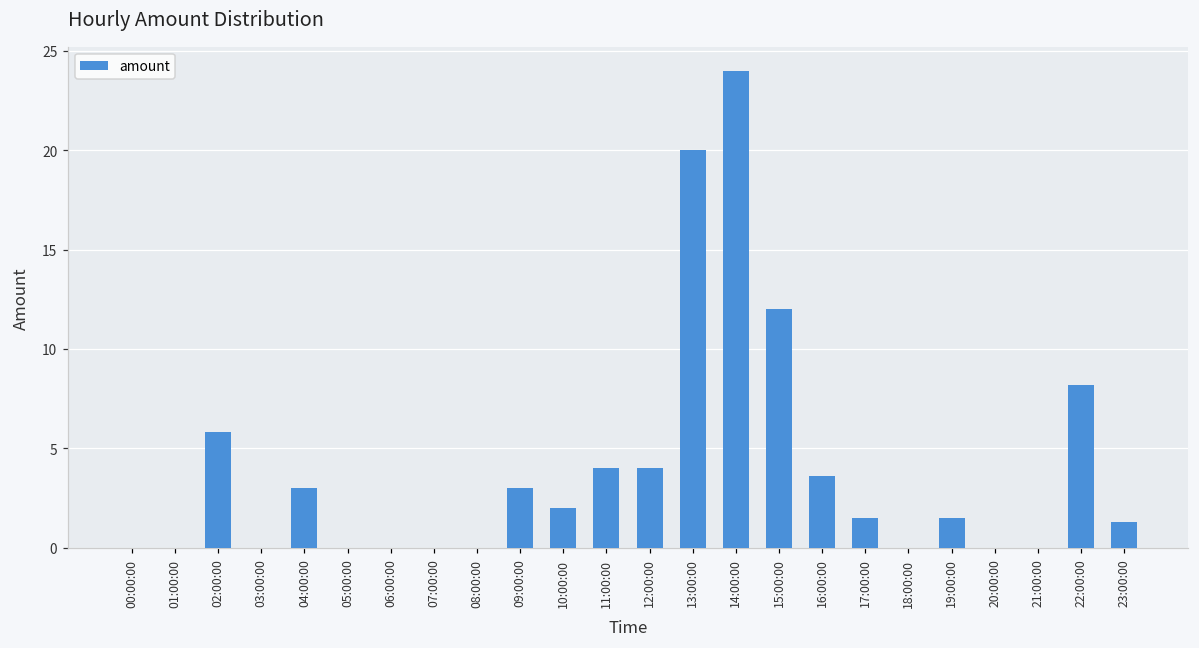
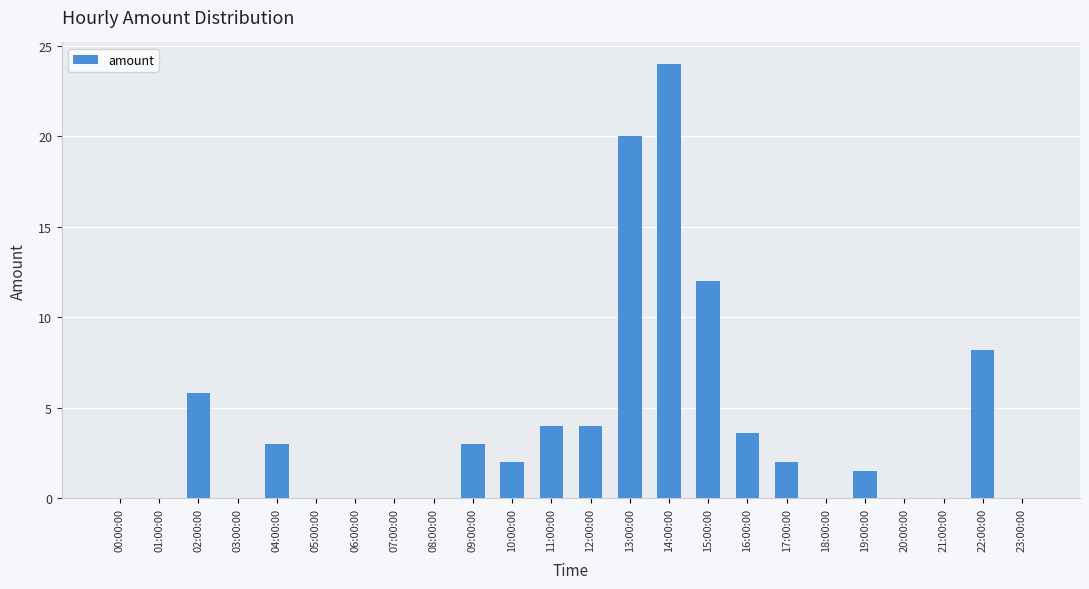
17:00:00: 1.5 -> 2.0
23:00:00: 1.3 -> 0.0
